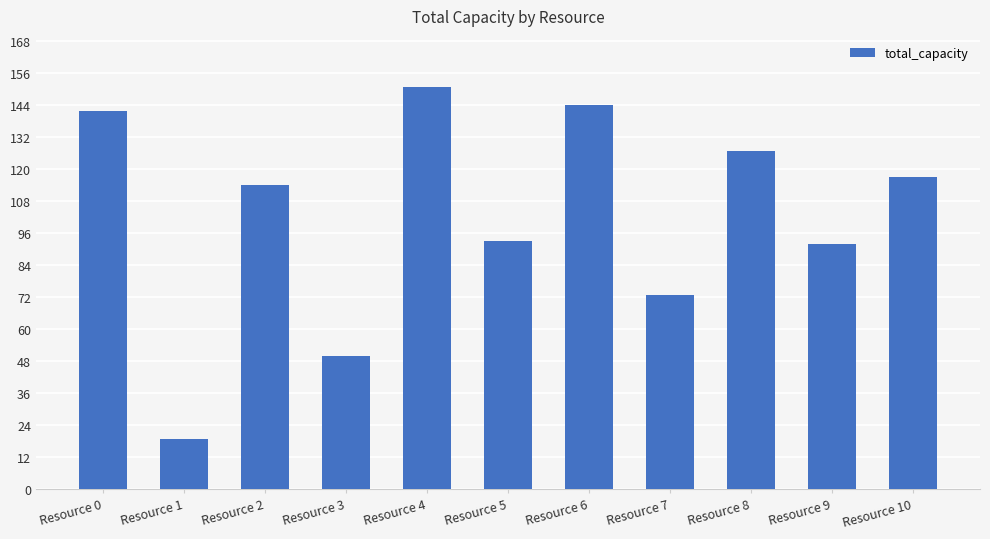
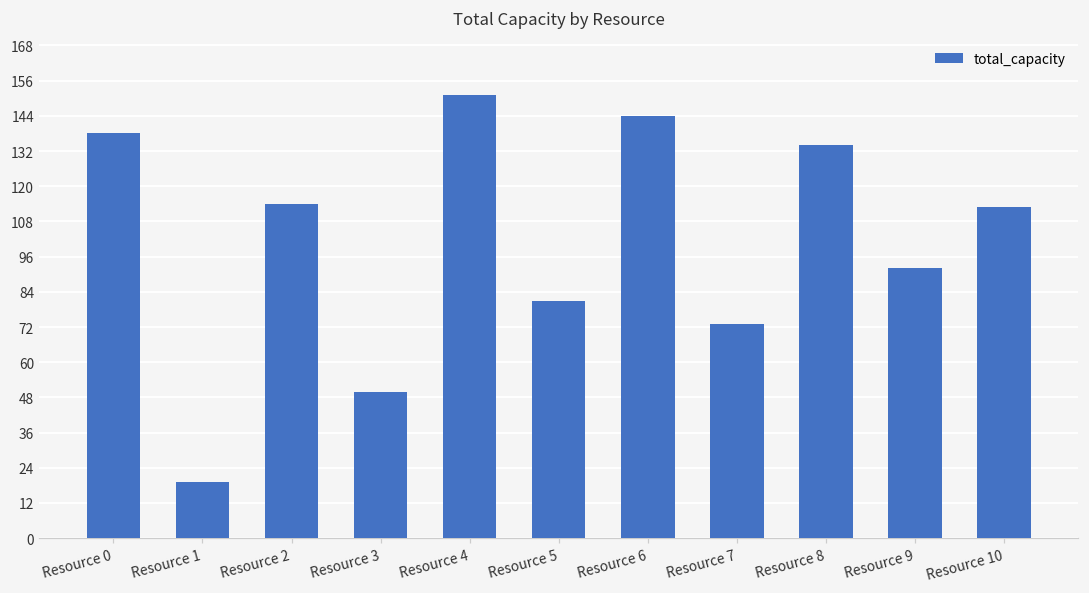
Resource 0: 142 -> 138
Resource 5: 93 -> 81
Resource 8: 127 -> 134
Resource 10: 117 -> 113
